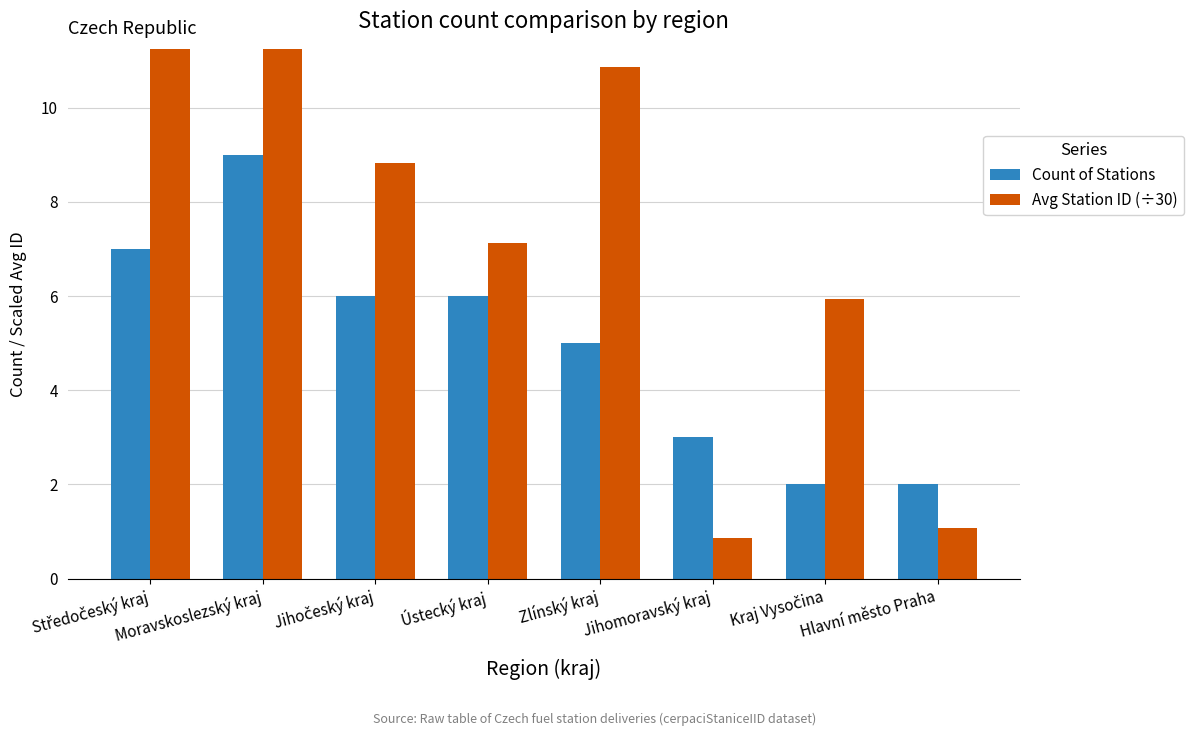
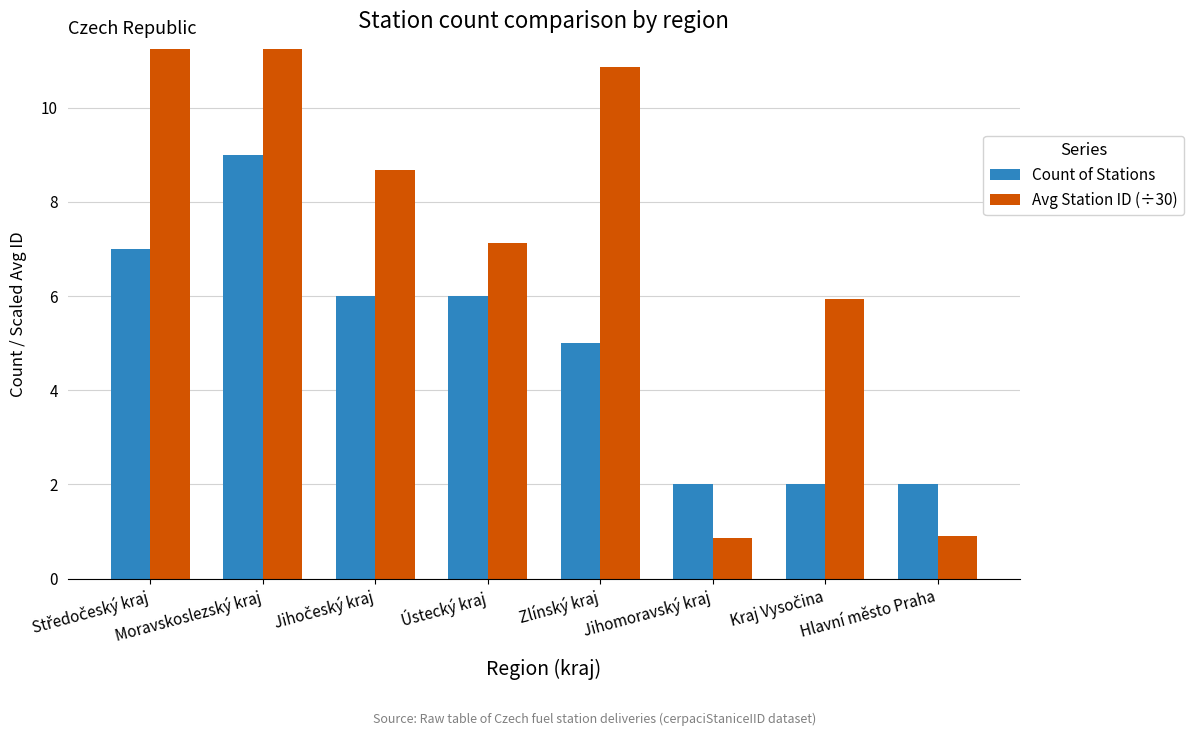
Avg Station ID (÷30), Jihočeský kraj: 8.8 -> 8.7
Count of Stations, Jihomoravský kraj: 3 -> 2
Avg Station ID (÷30), Hlavní město Praha: 1.1 -> 0.9
